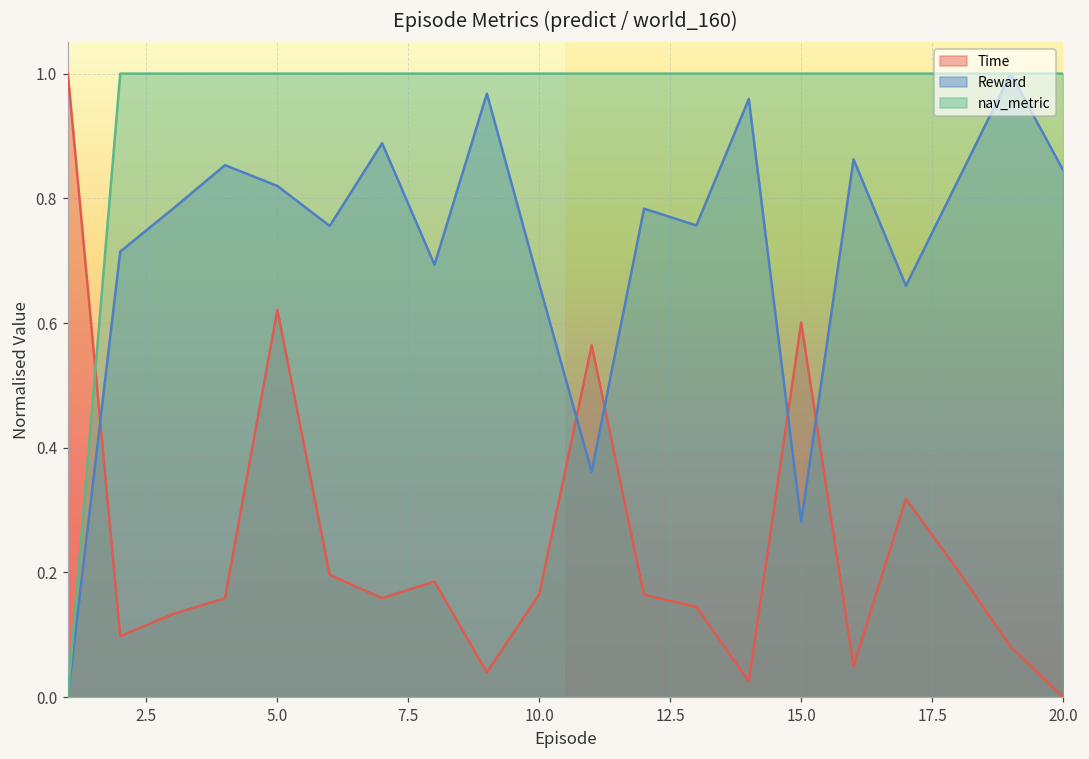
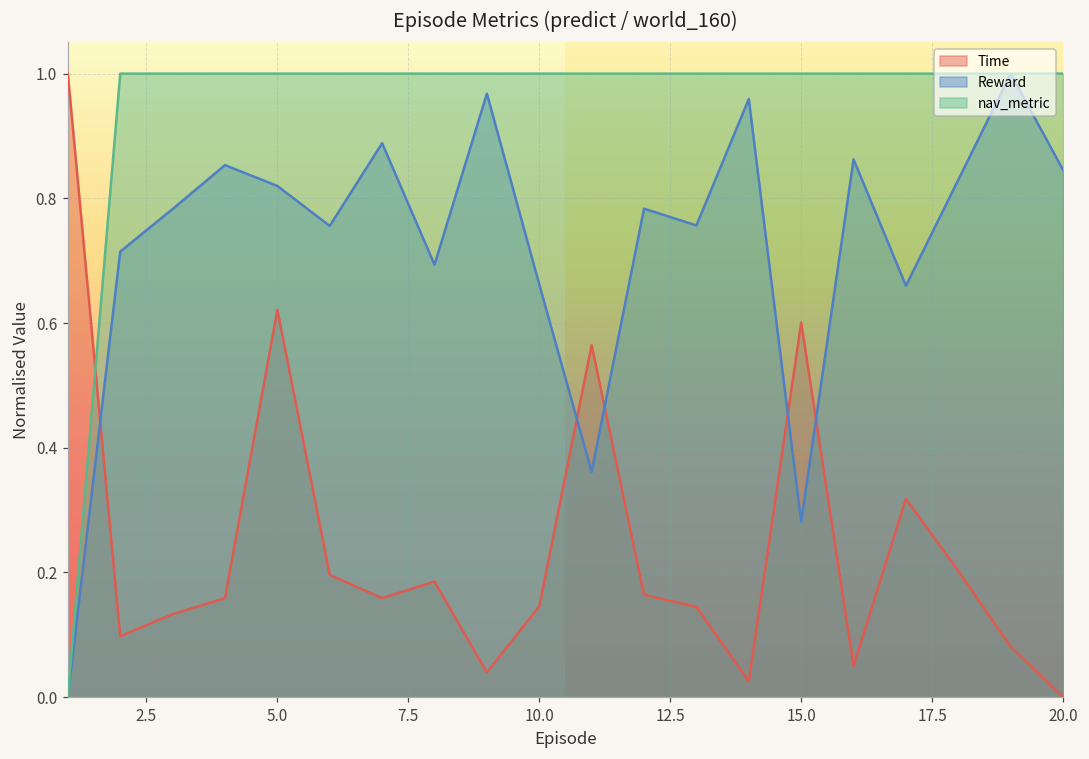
Time, 10.0: 0.16 -> 0.15
